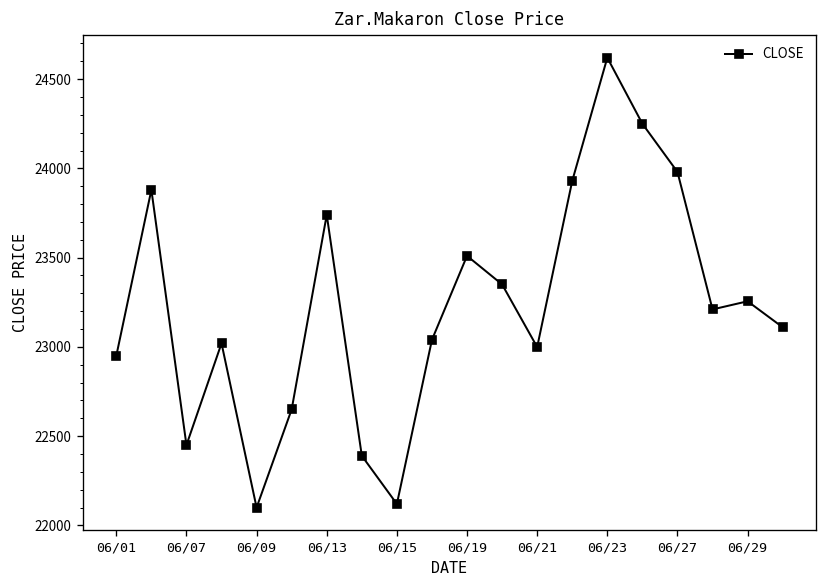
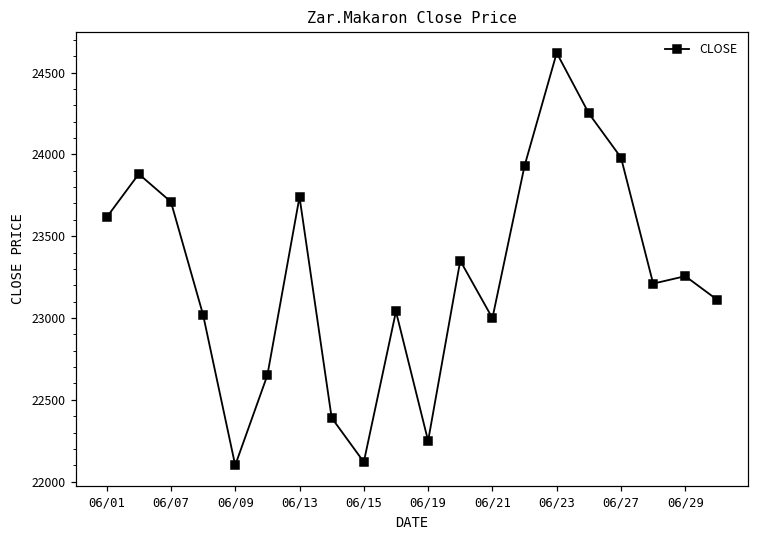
06/01: 22950 -> 23610
06/07: 22450 -> 23710
06/19: 23510 -> 22250
